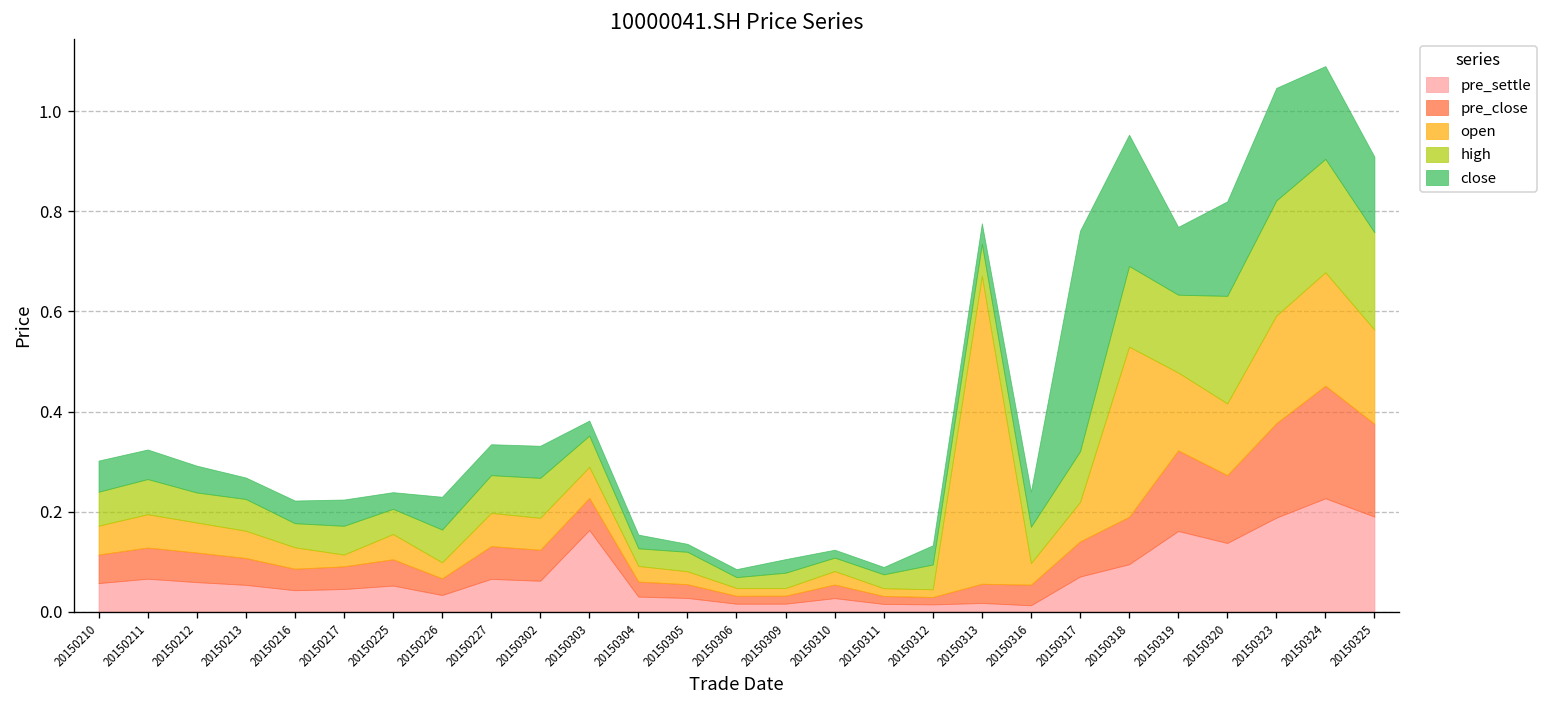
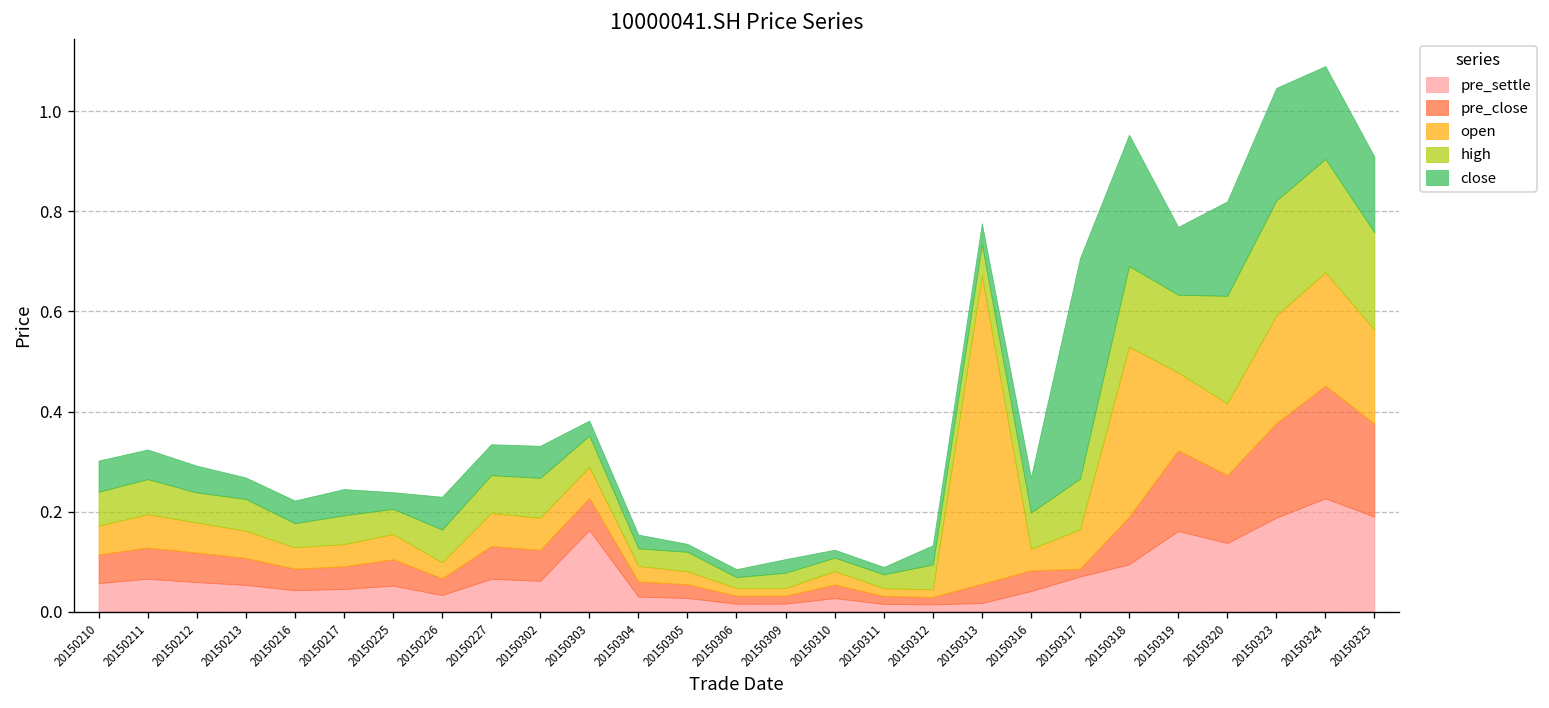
open, 20150217: 0.02 -> 0.04
pre_settle, 20150316: 0.01 -> 0.04
pre_close, 20150317: 0.07 -> 0.02
